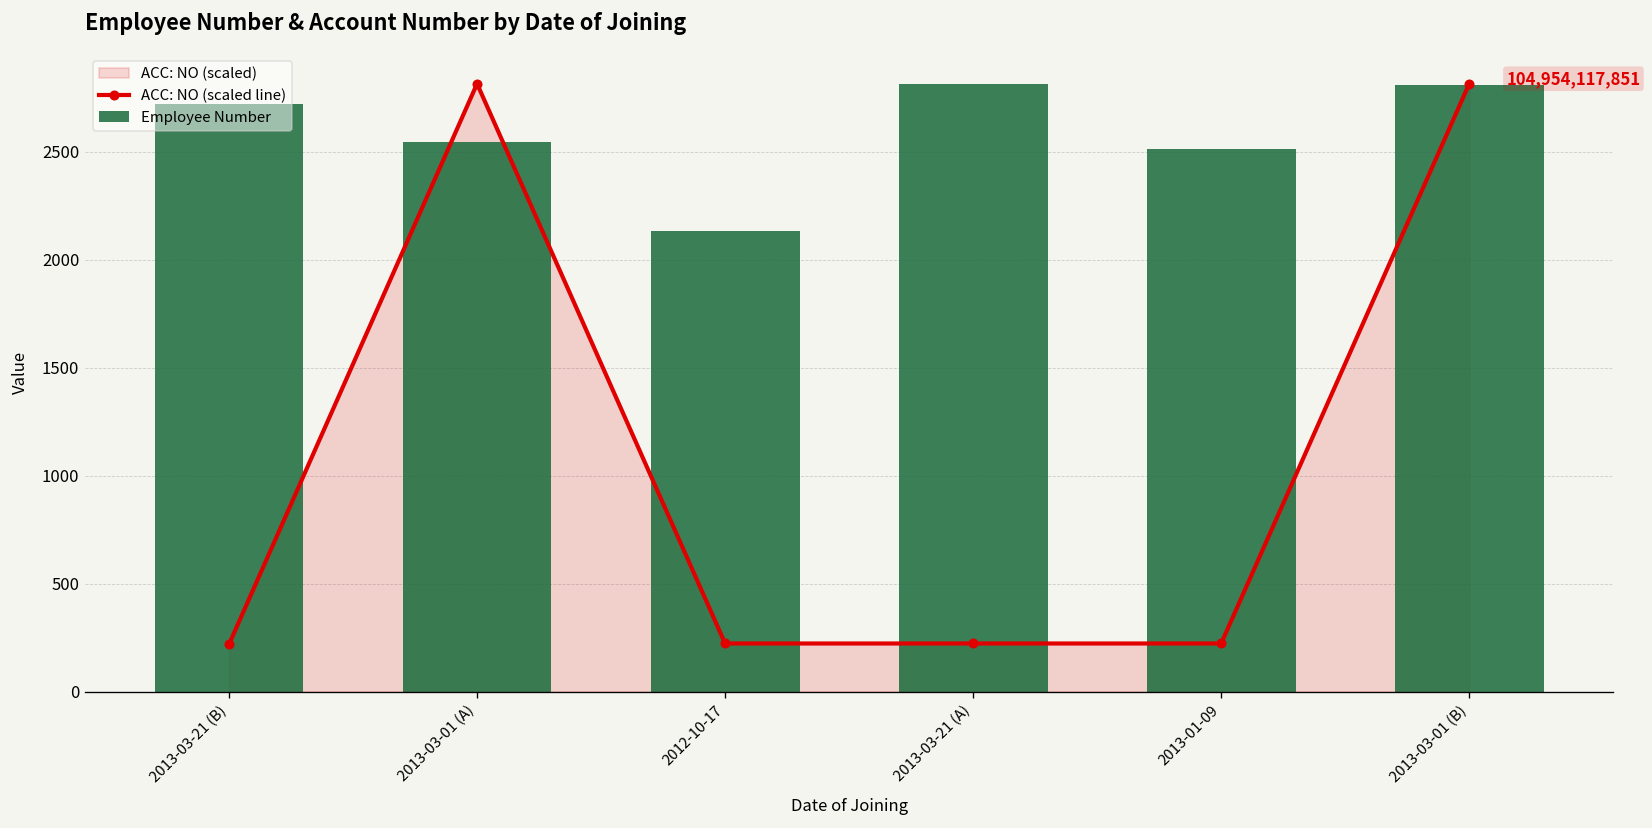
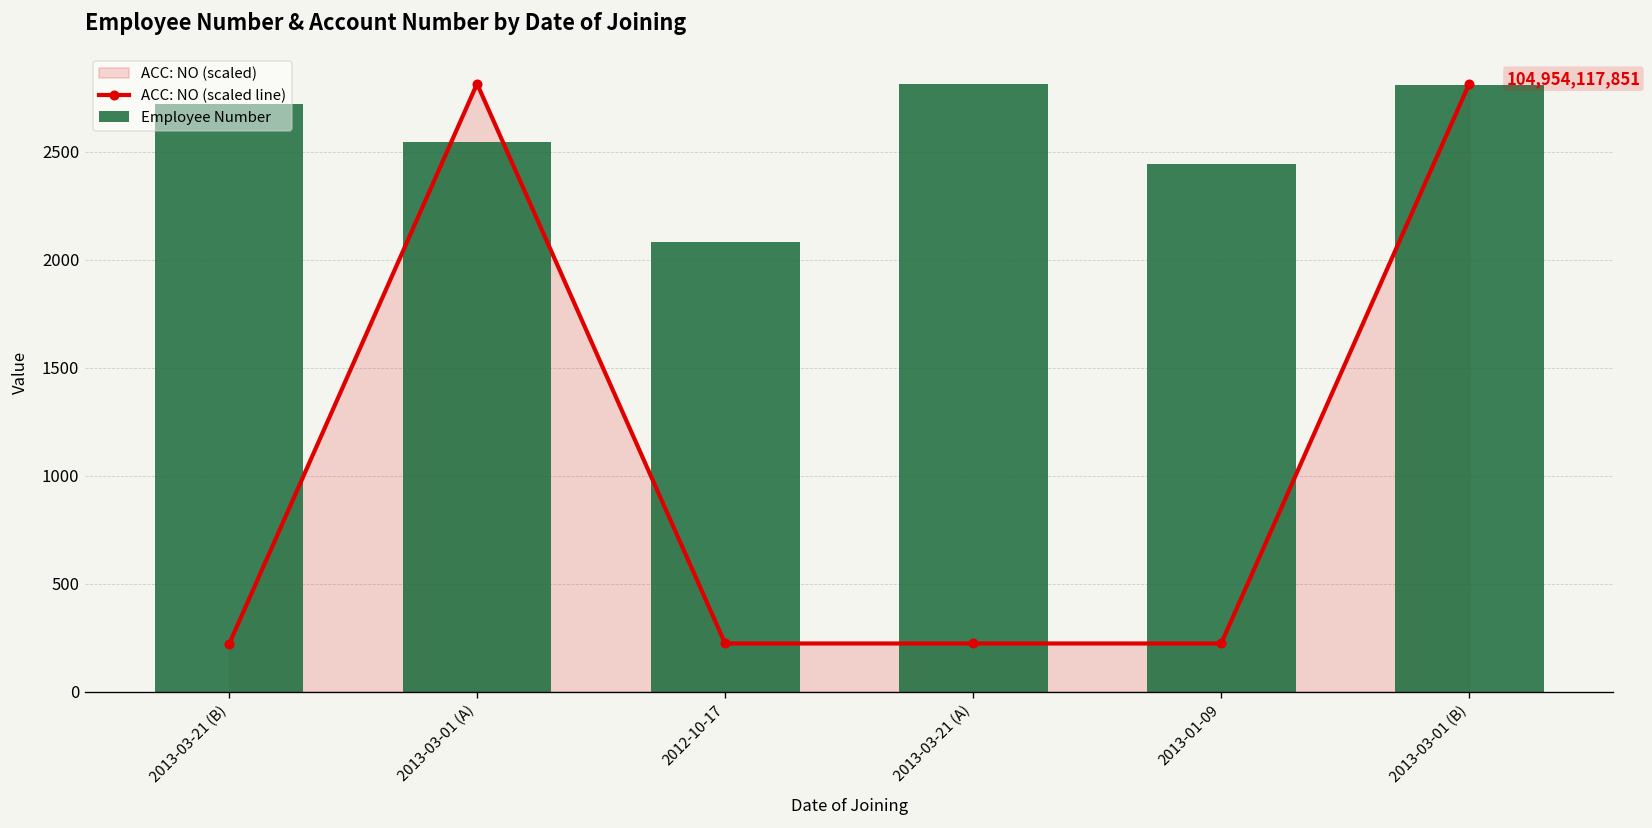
Employee Number, 2012-10-17: 2130 -> 2090
Employee Number, 2013-01-09: 2510 -> 2440
